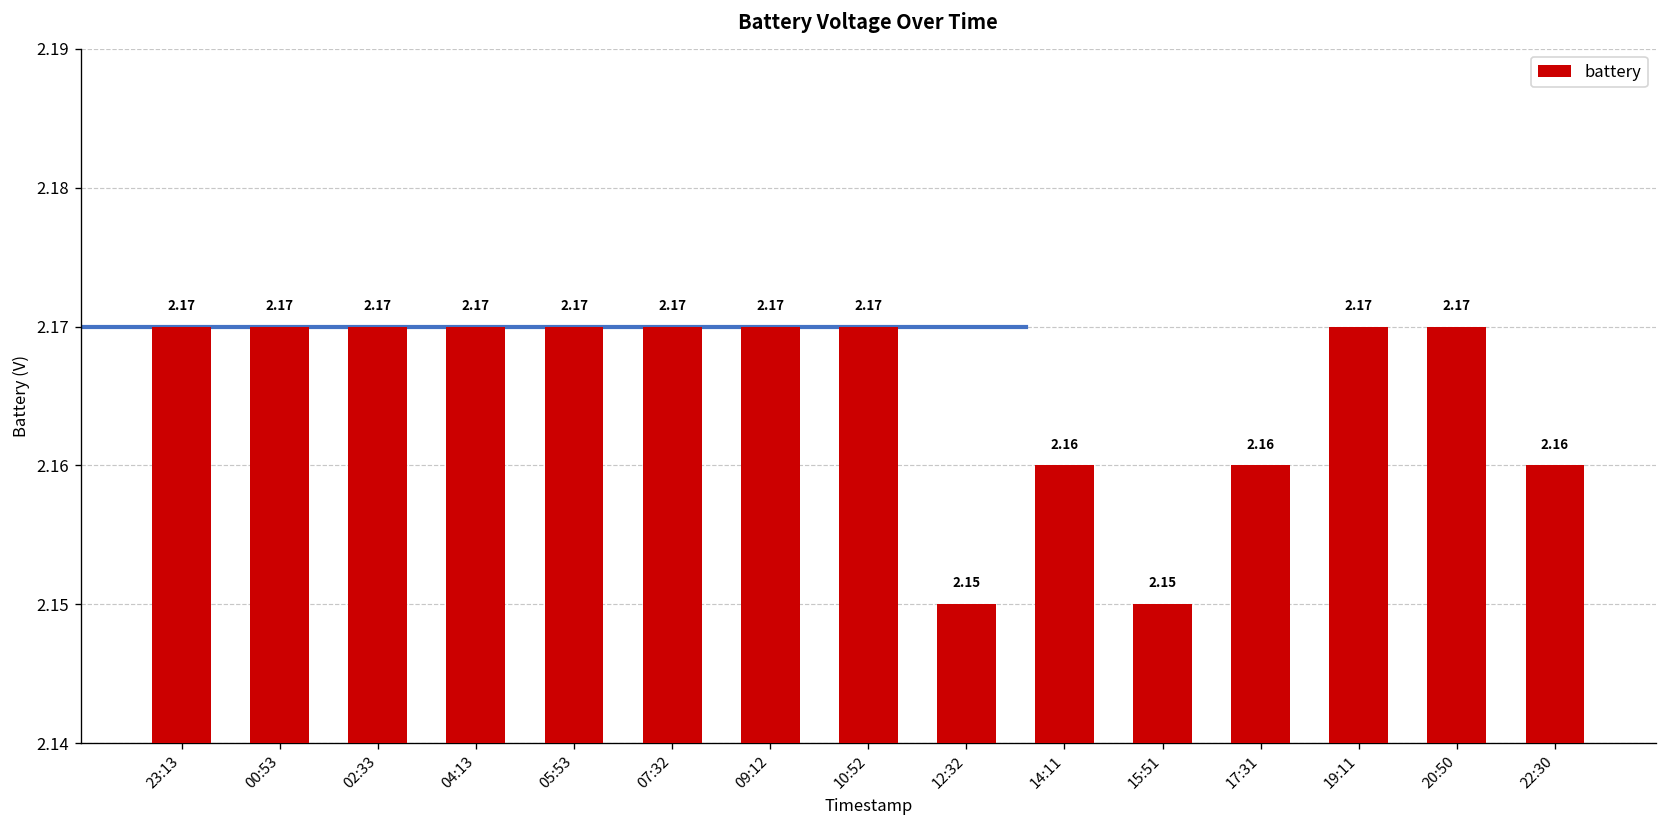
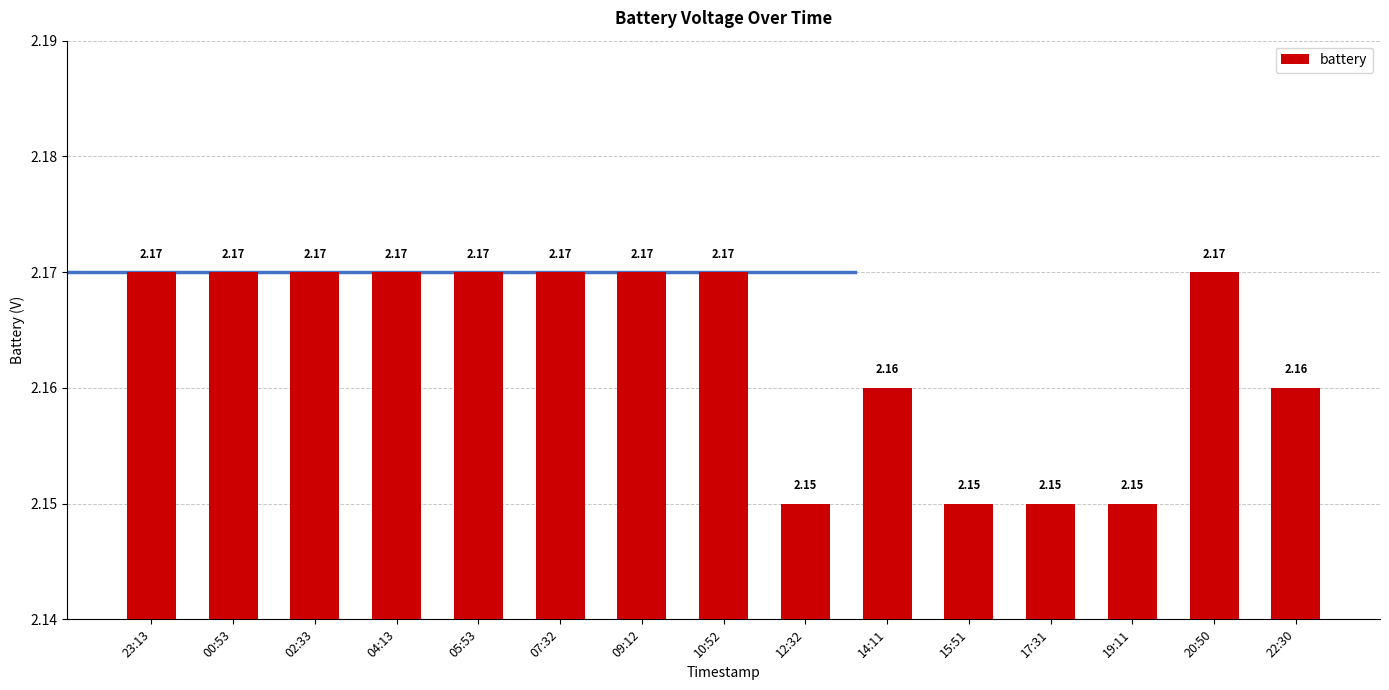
17:31: 2.16 -> 2.15
19:11: 2.17 -> 2.15
